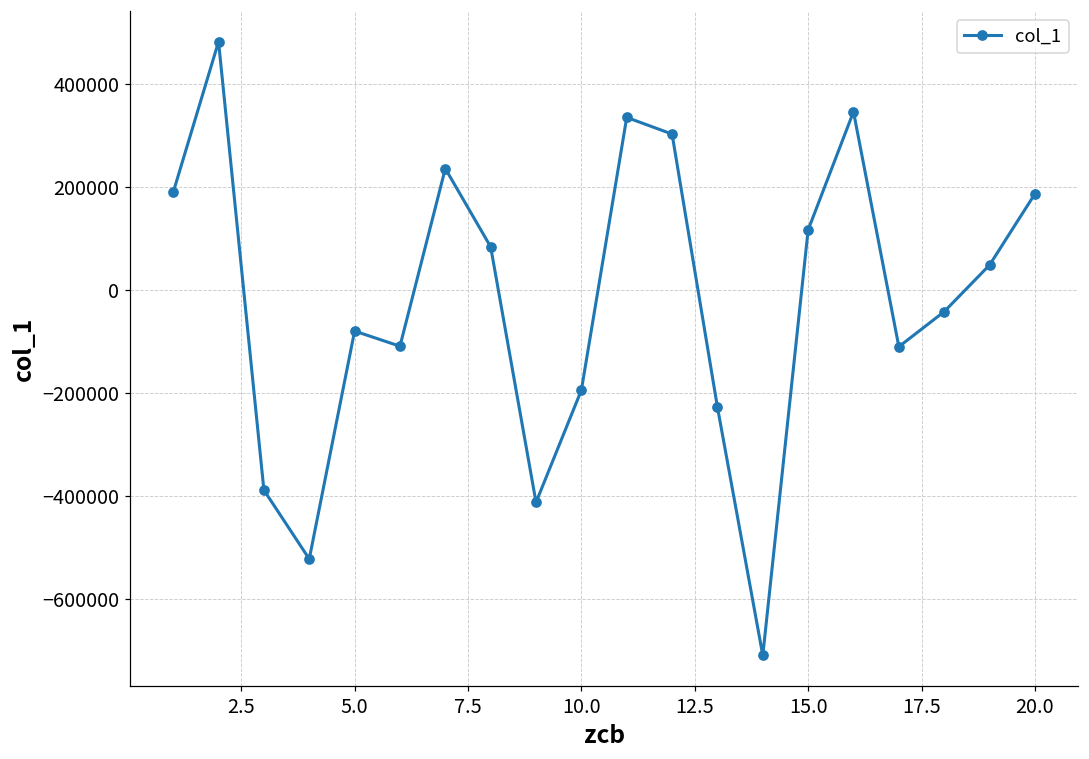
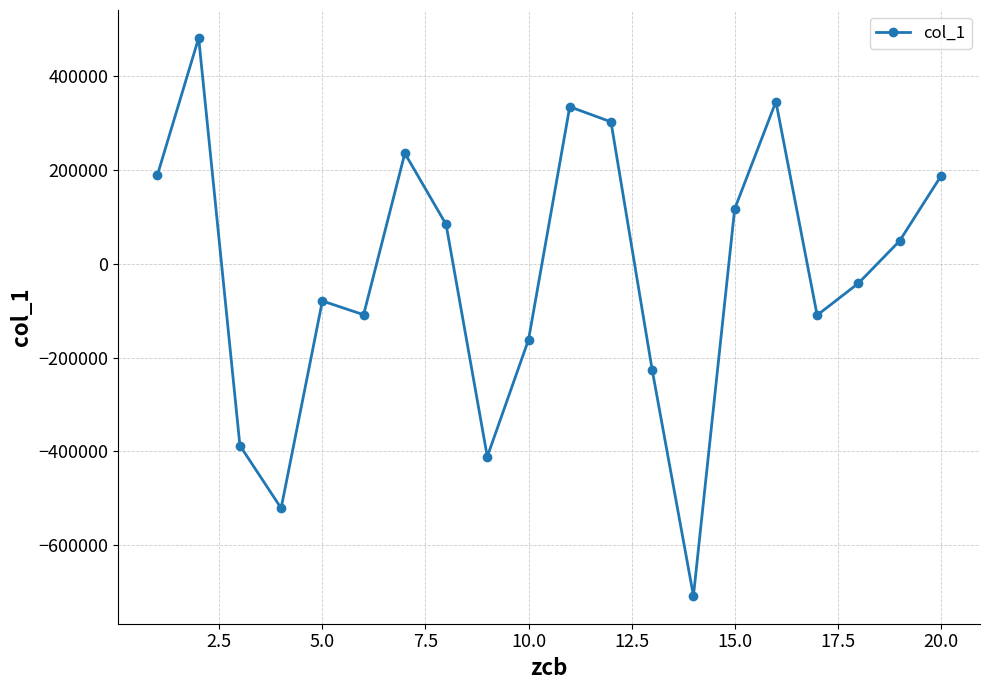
10.0: -190000 -> -160000
